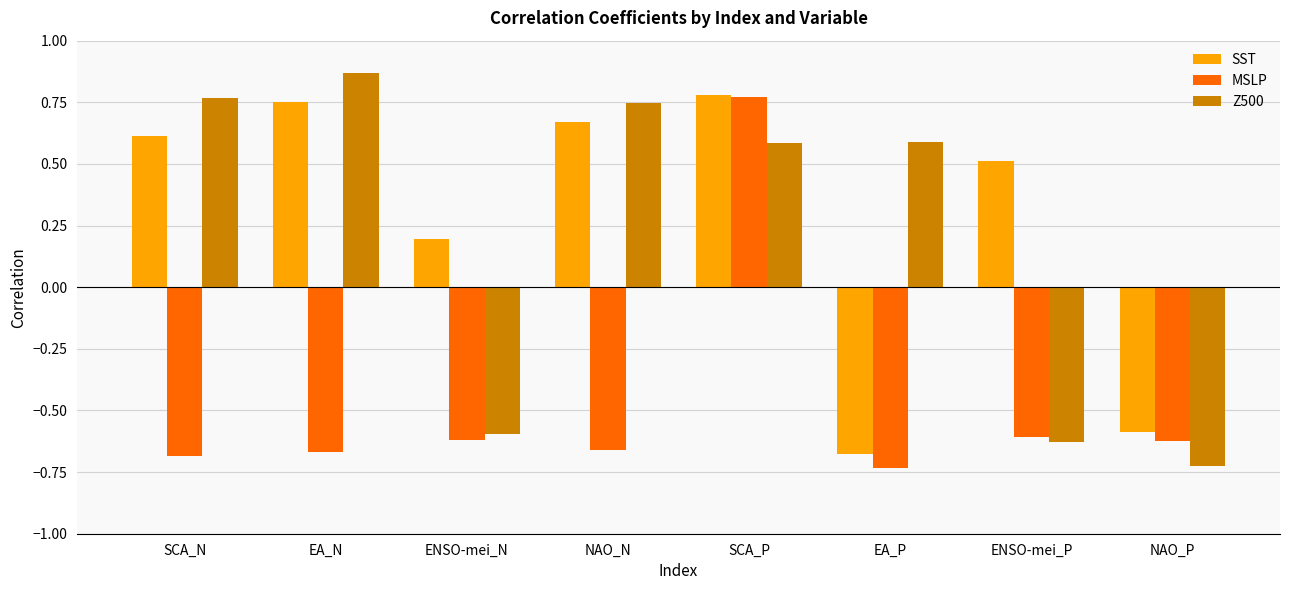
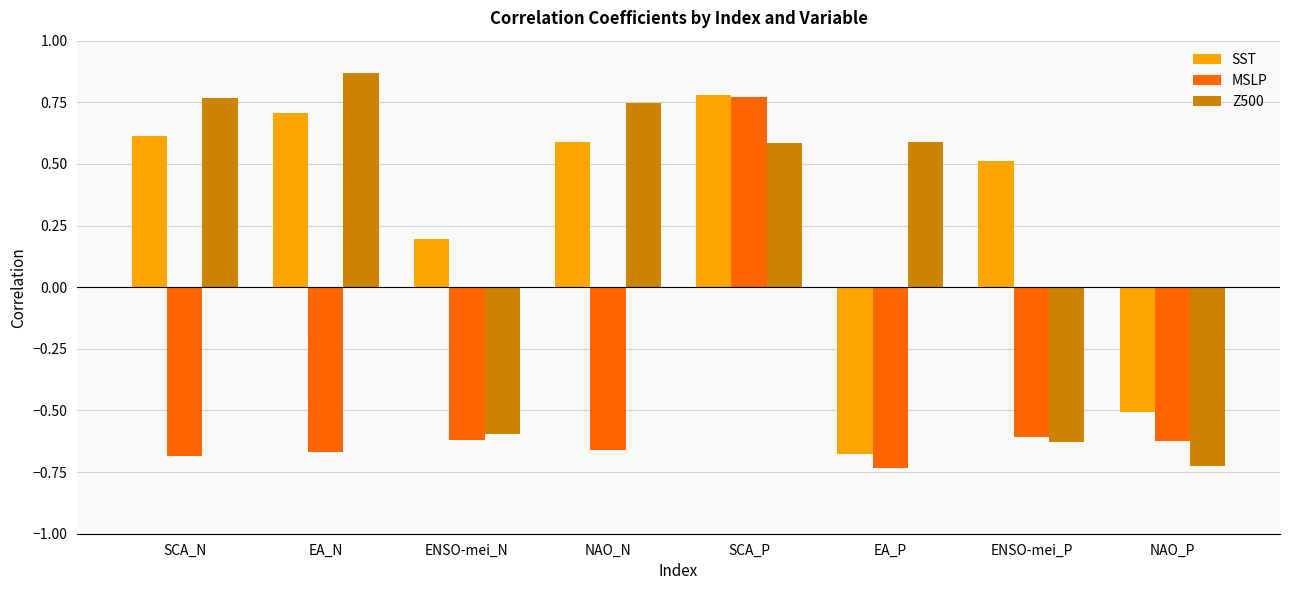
SST, EA_N: 0.75 -> 0.71
SST, NAO_N: 0.67 -> 0.59
SST, NAO_P: -0.59 -> -0.51
